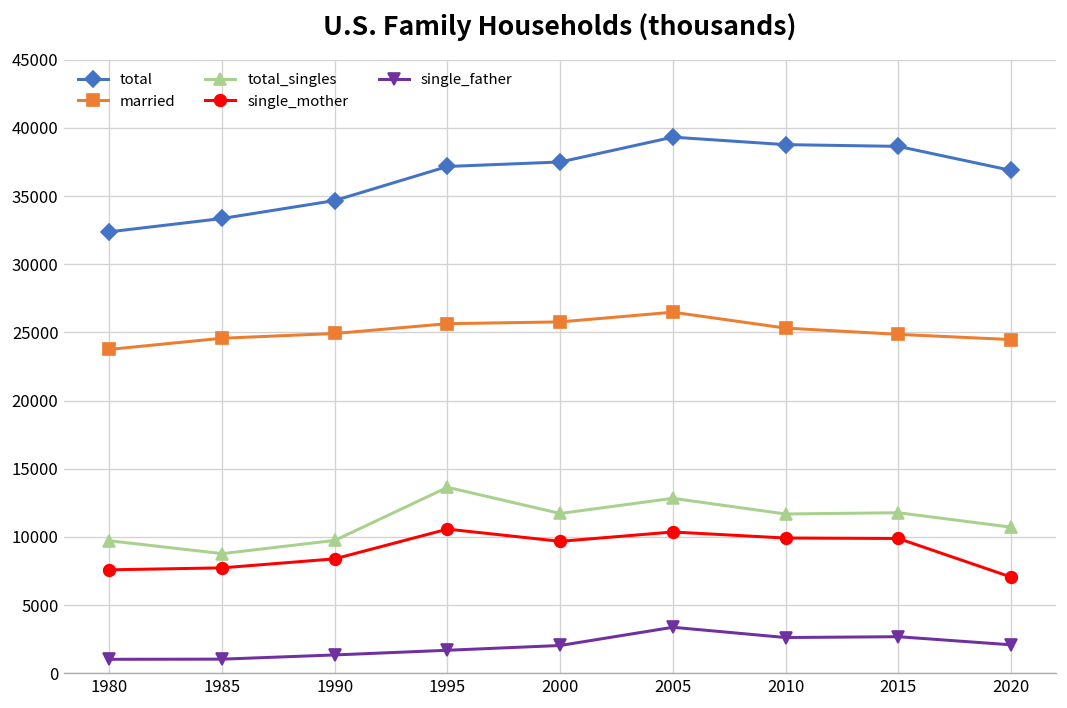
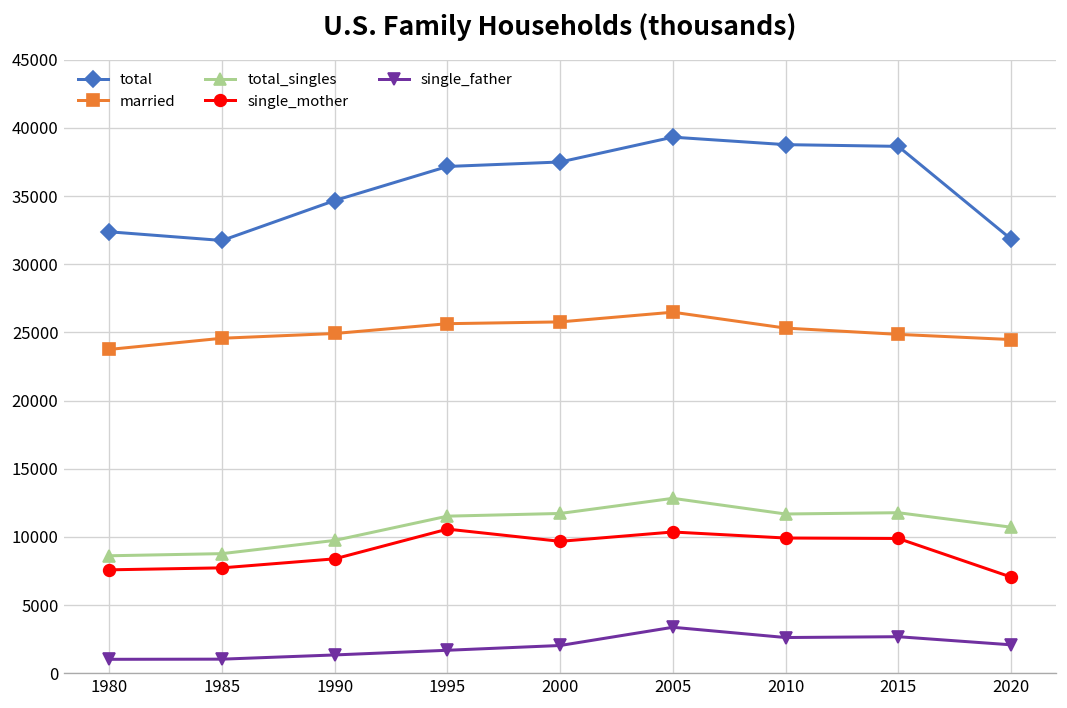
total_singles, 1980: 9700 -> 8600
total, 1985: 33400 -> 31700
total_singles, 1995: 13600 -> 11500
total, 2020: 36900 -> 31900
